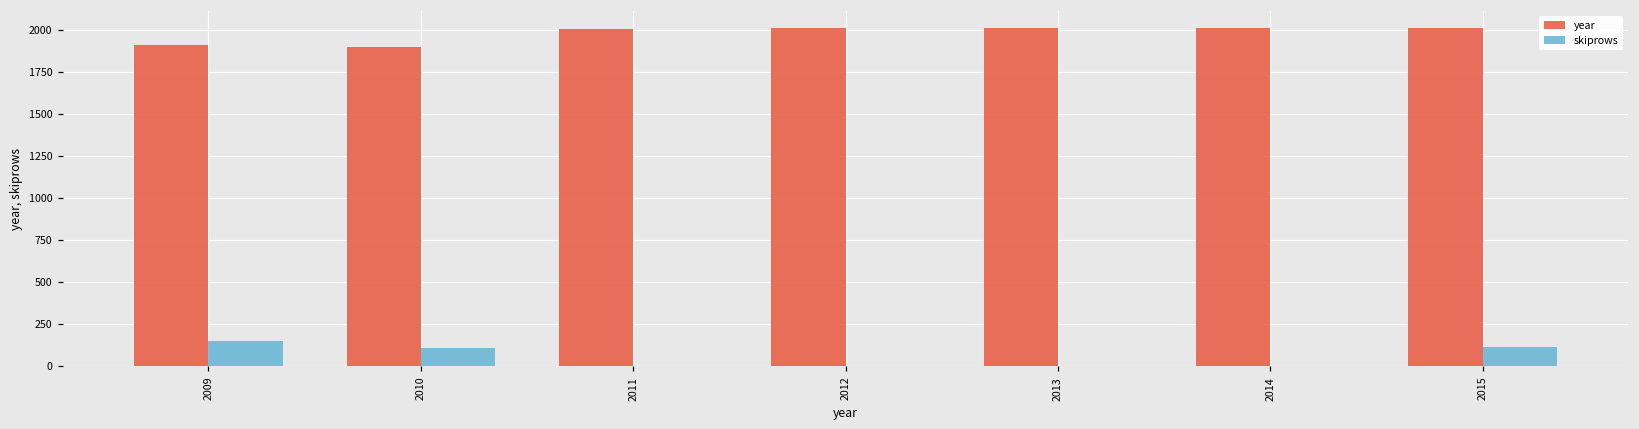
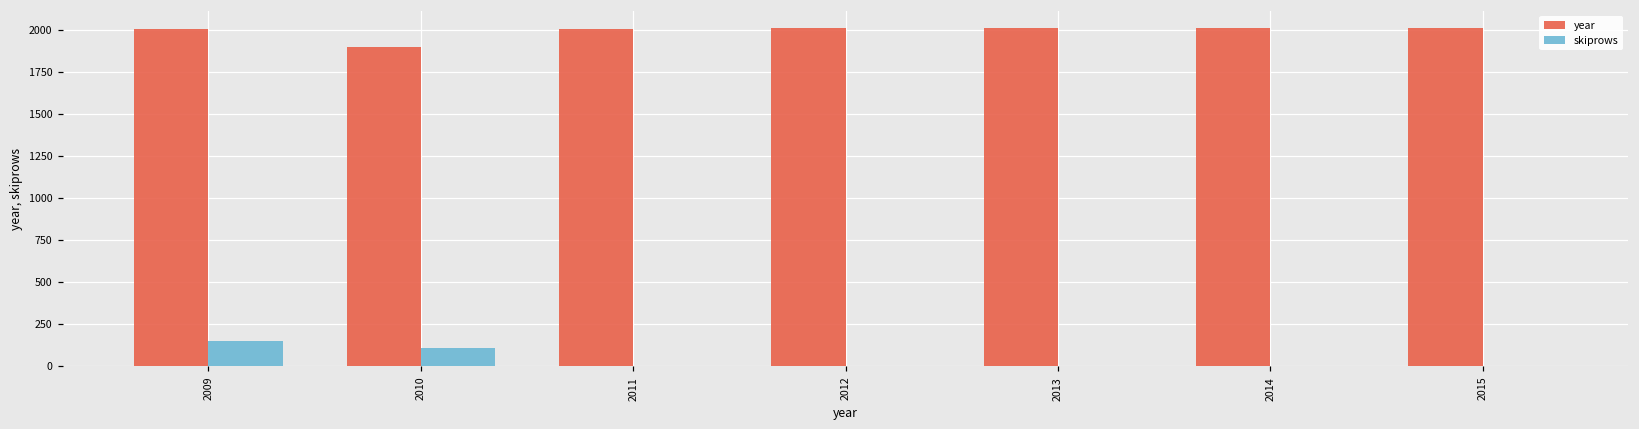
year, 2009: 1910 -> 2010
skiprows, 2015: 110 -> 0
